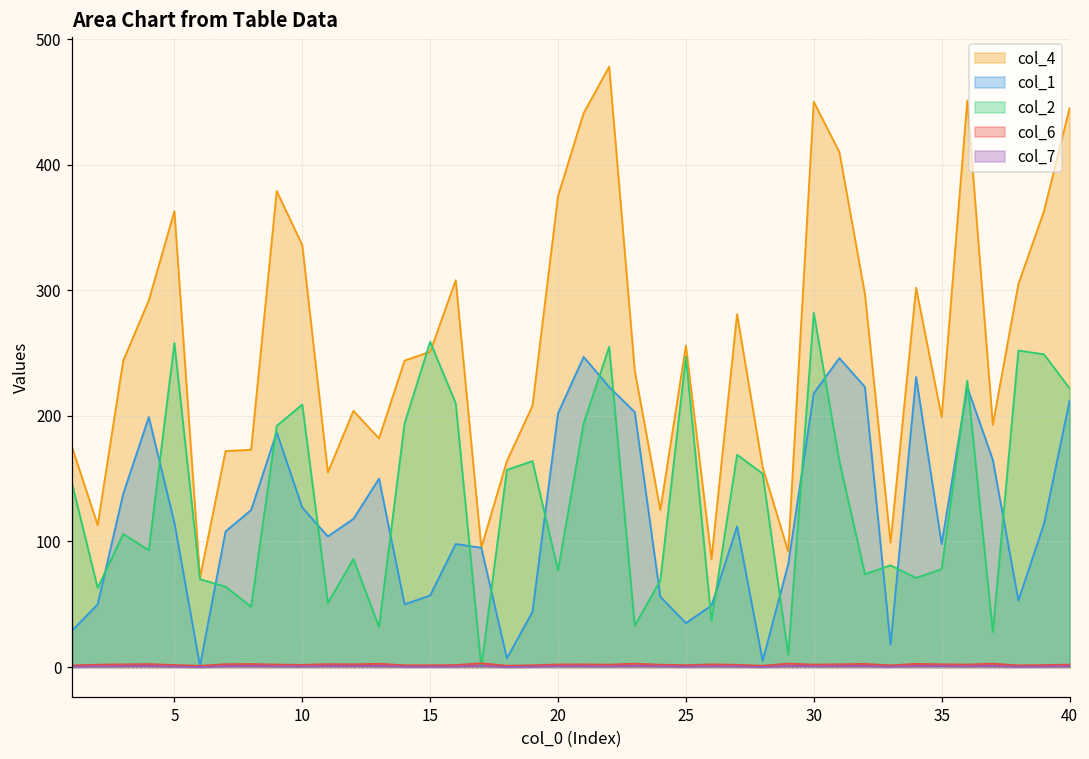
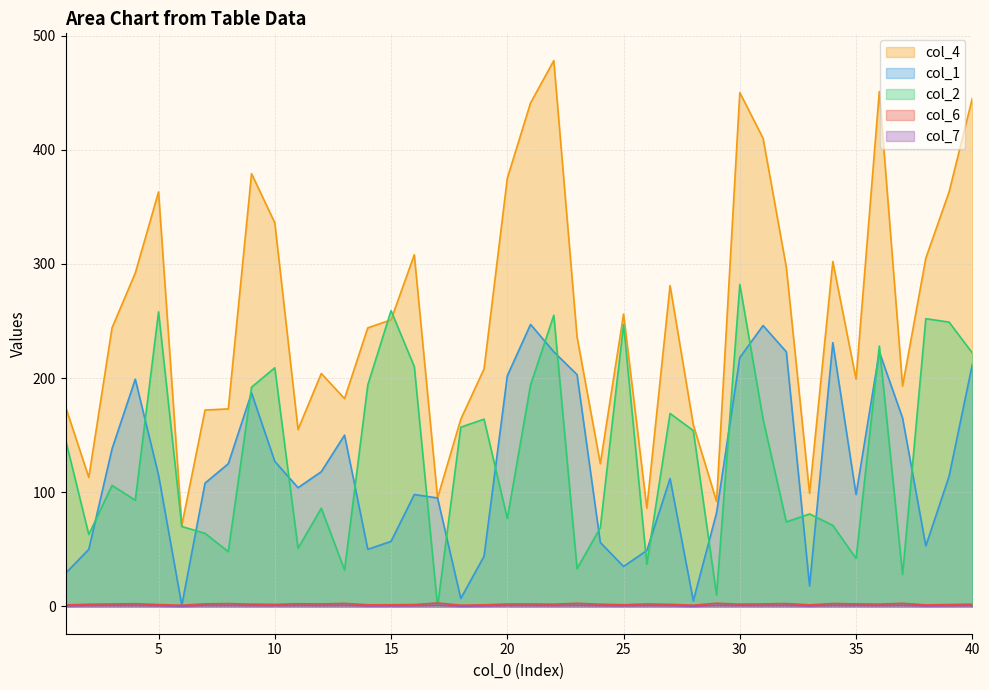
col_2, 35: 78 -> 42
